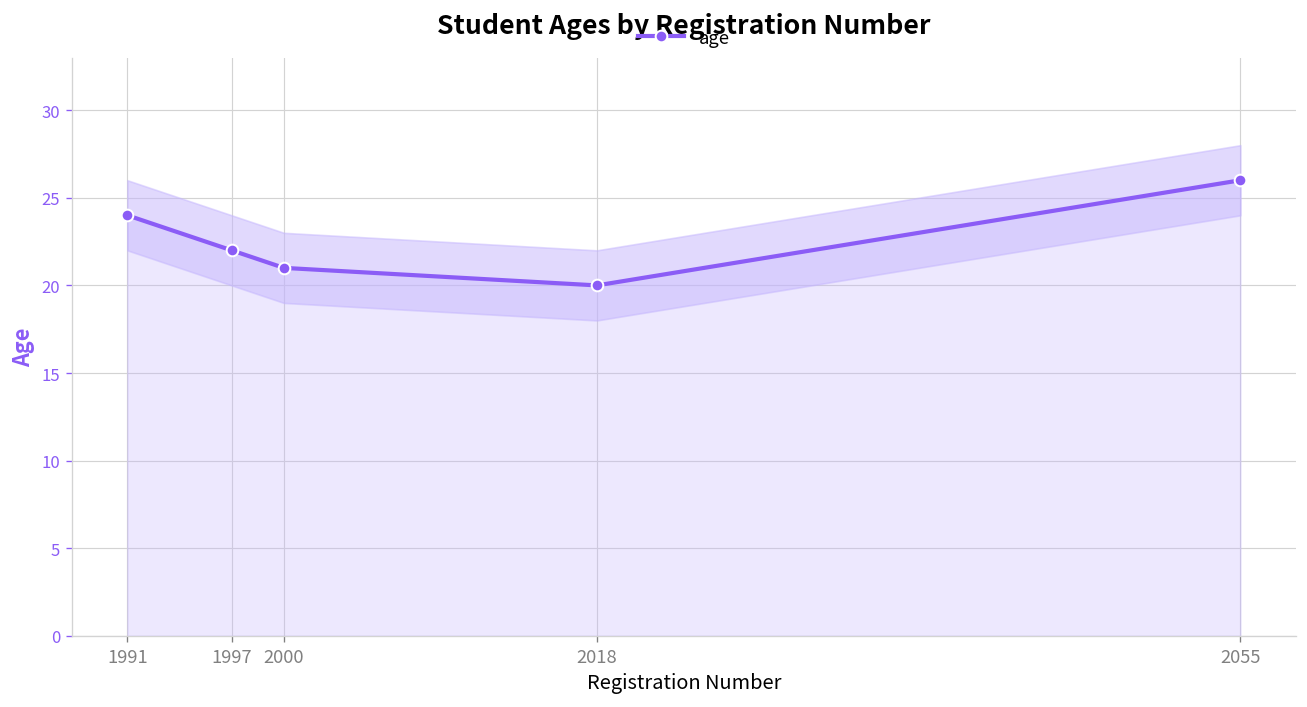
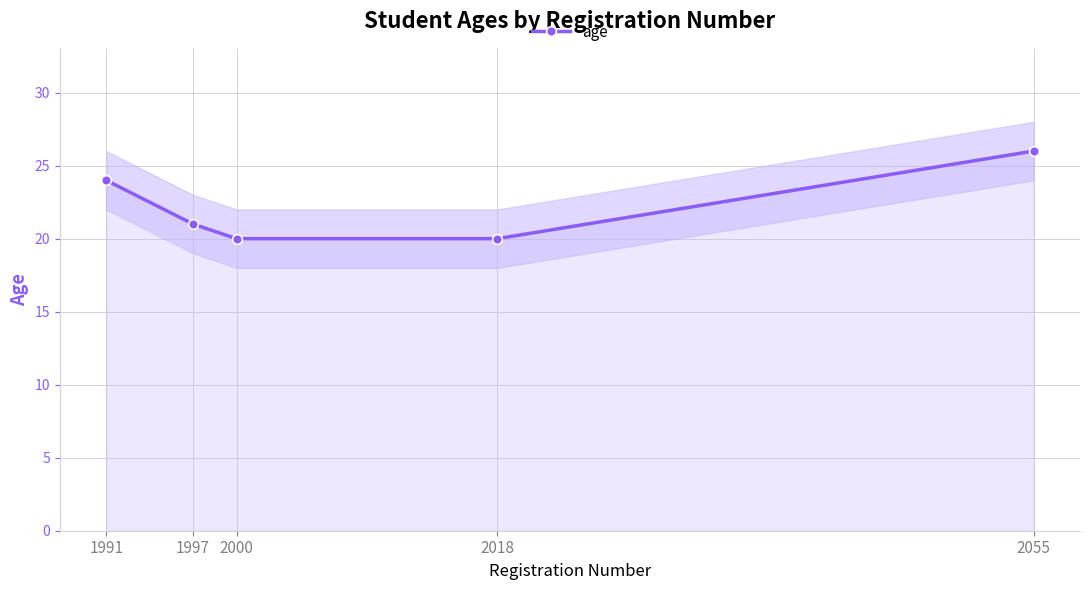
age, 1997: 22 -> 21
age, 2000: 21 -> 20
